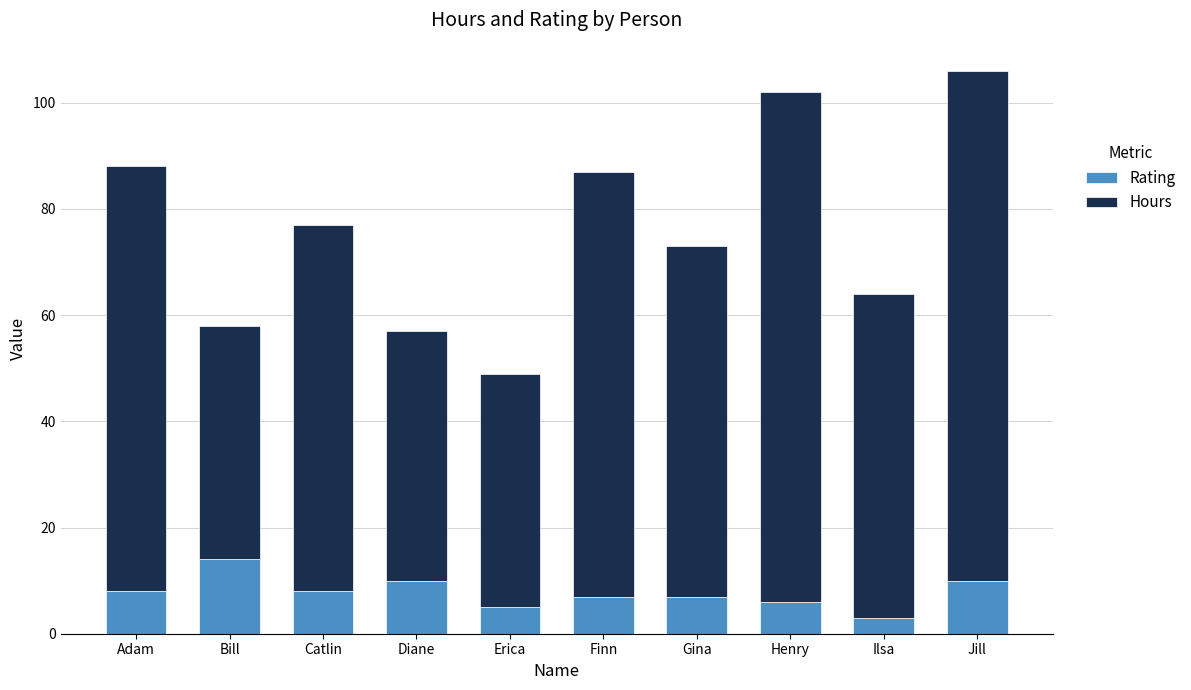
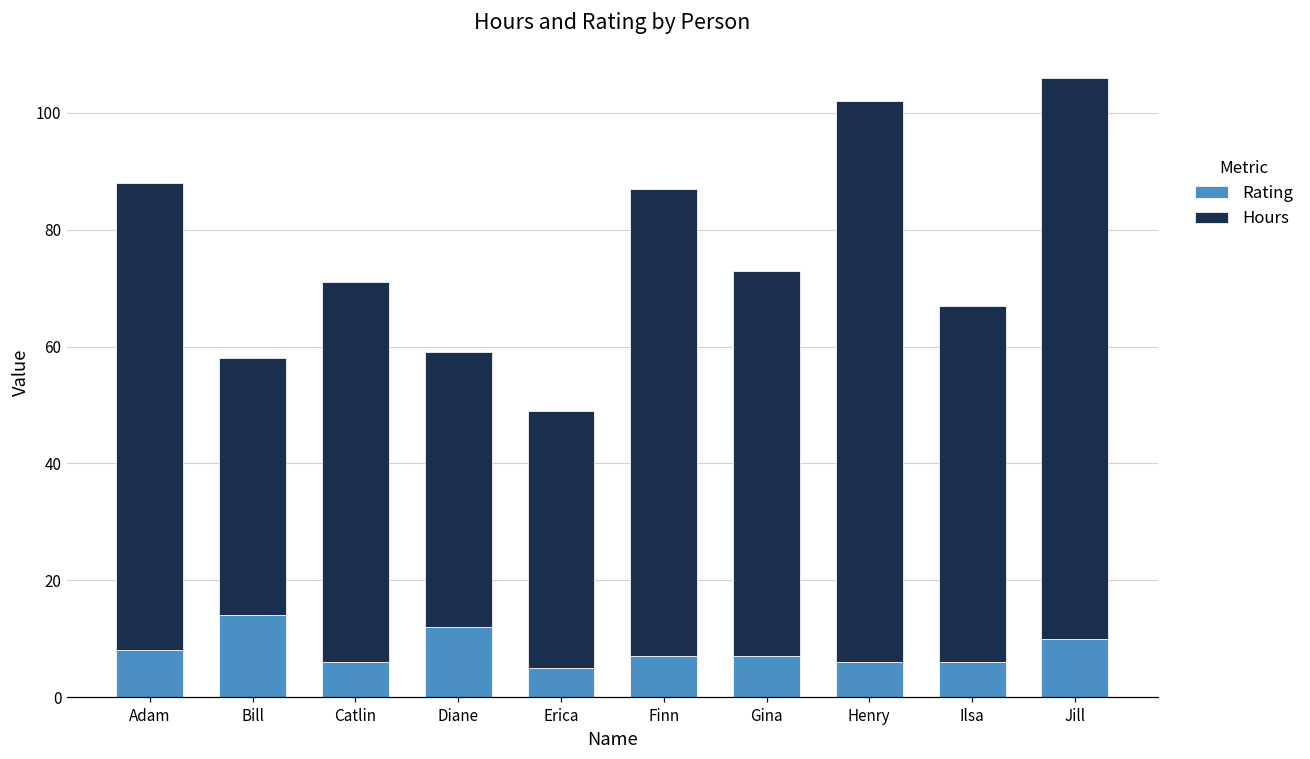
Rating, Catlin: 8 -> 6
Hours, Catlin: 69 -> 65
Rating, Diane: 10 -> 12
Rating, Ilsa: 3 -> 6
